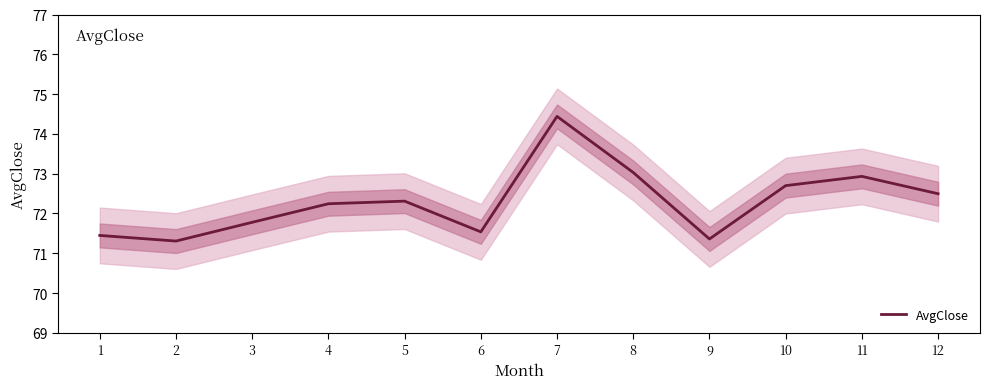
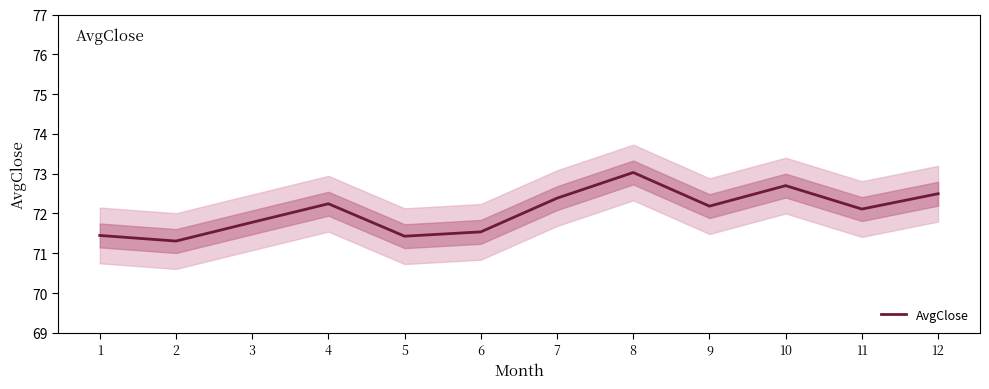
AvgClose, 5: 72.3 -> 71.4
AvgClose, 7: 74.4 -> 72.4
AvgClose, 9: 71.4 -> 72.2
AvgClose, 11: 72.9 -> 72.1
